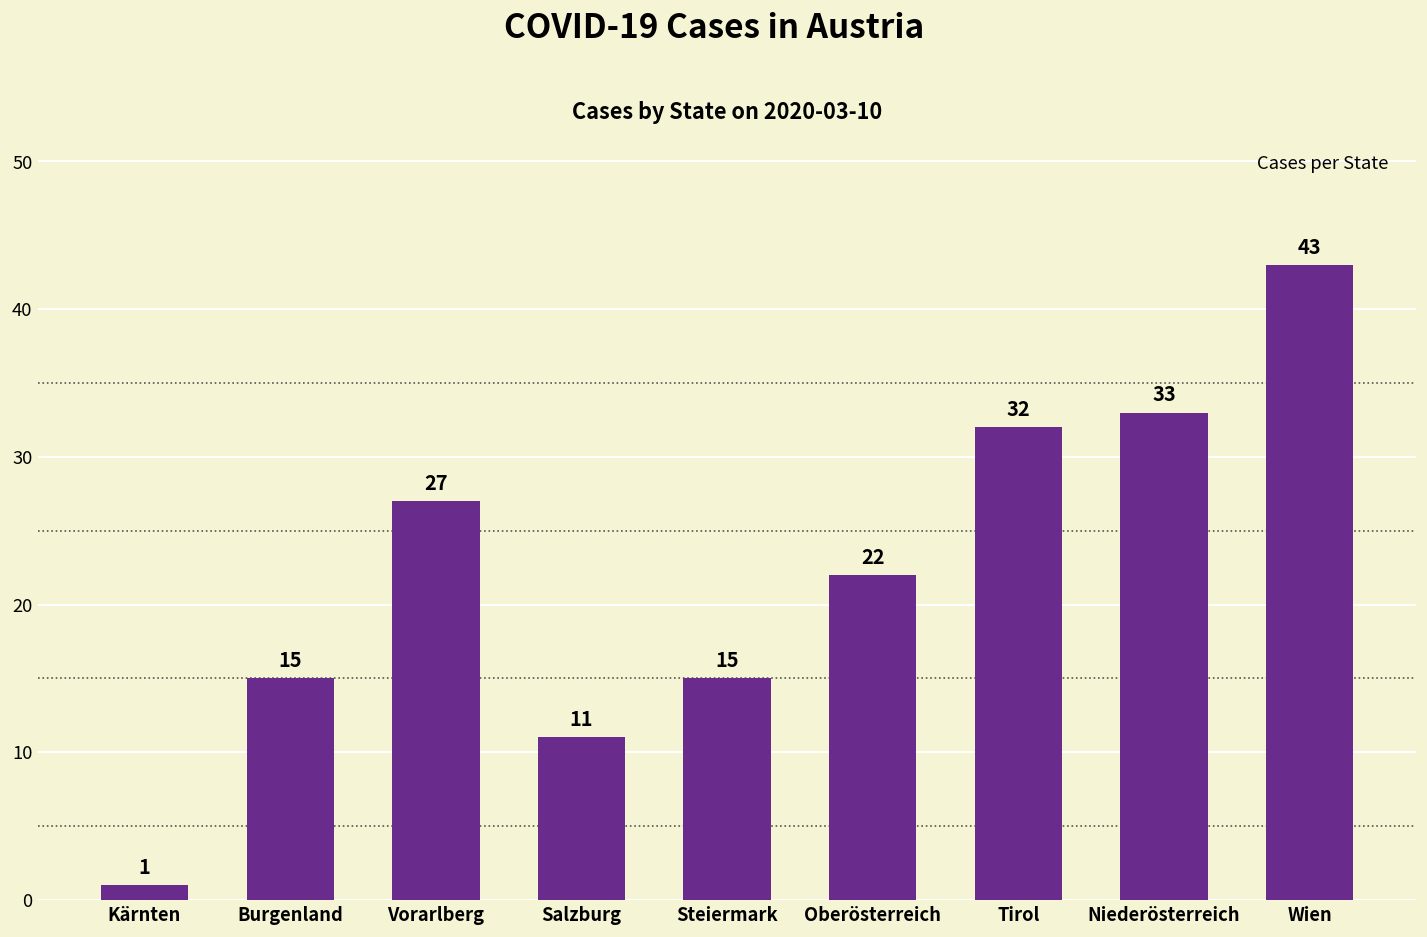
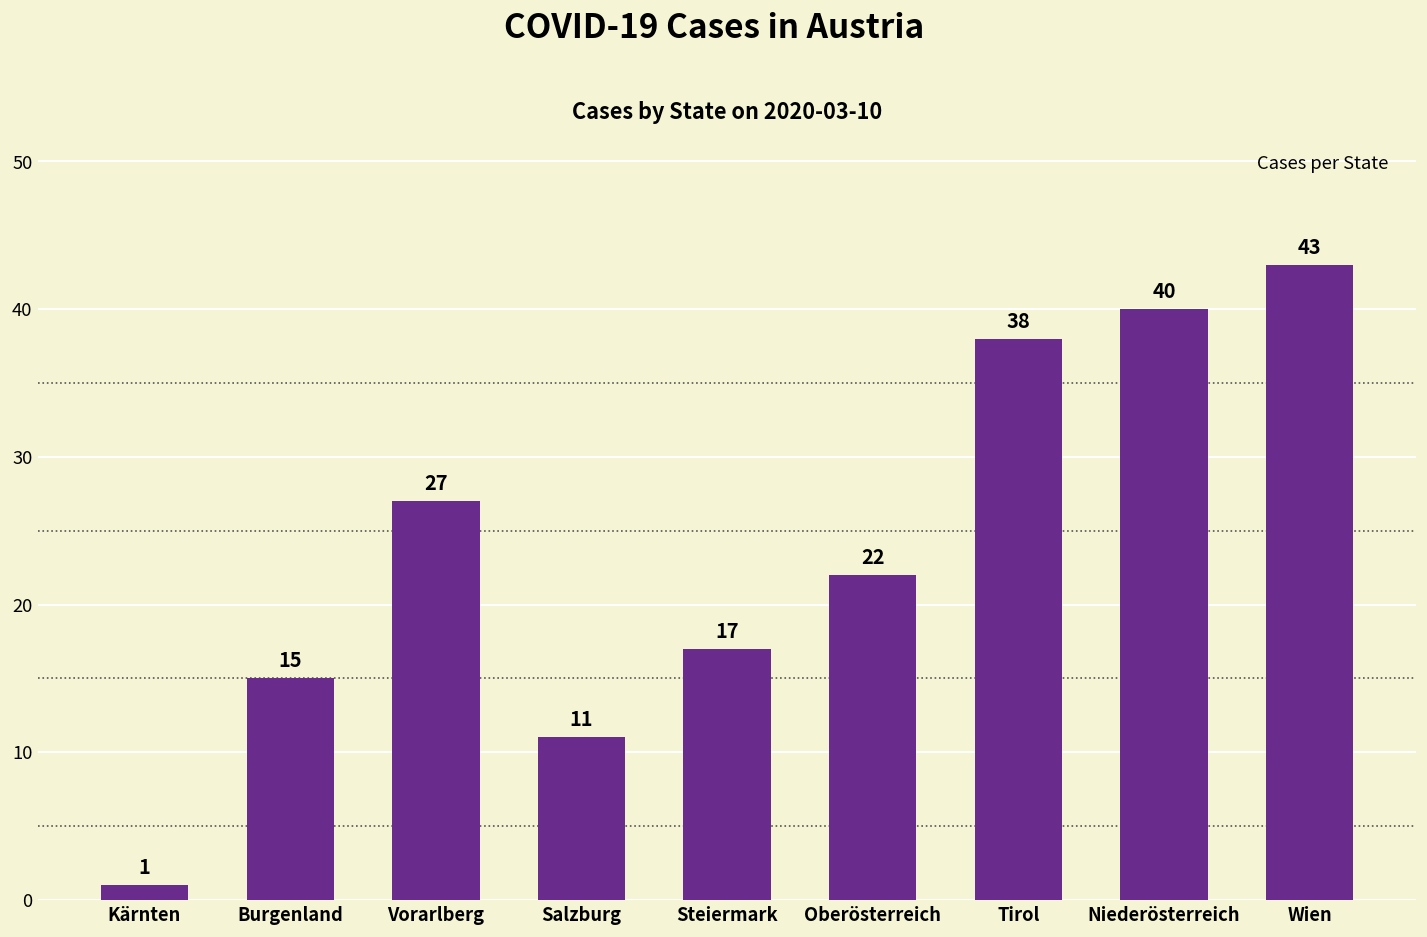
Steiermark: 15 -> 17
Tirol: 32 -> 38
Niederösterreich: 33 -> 40
